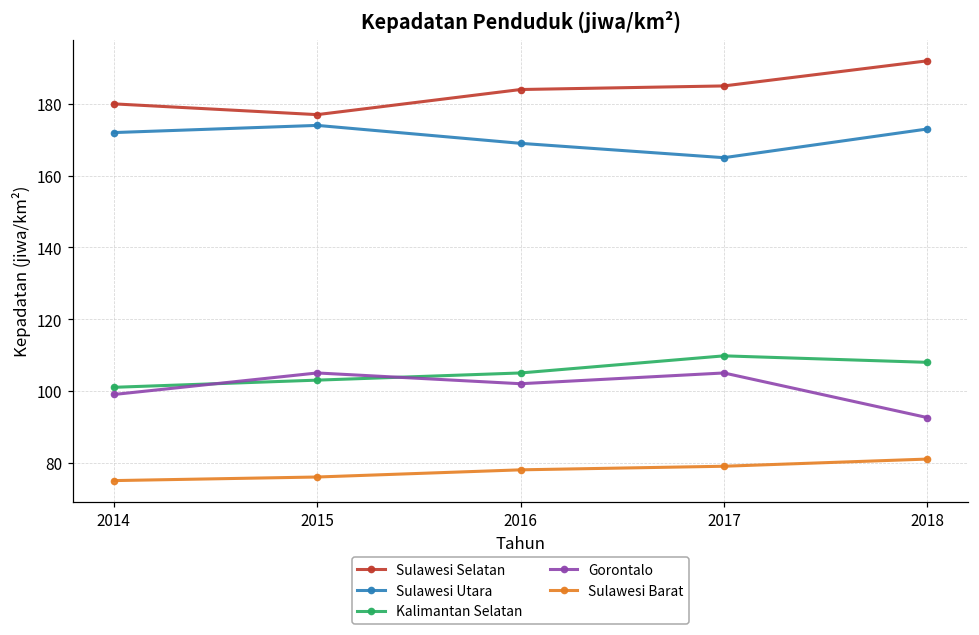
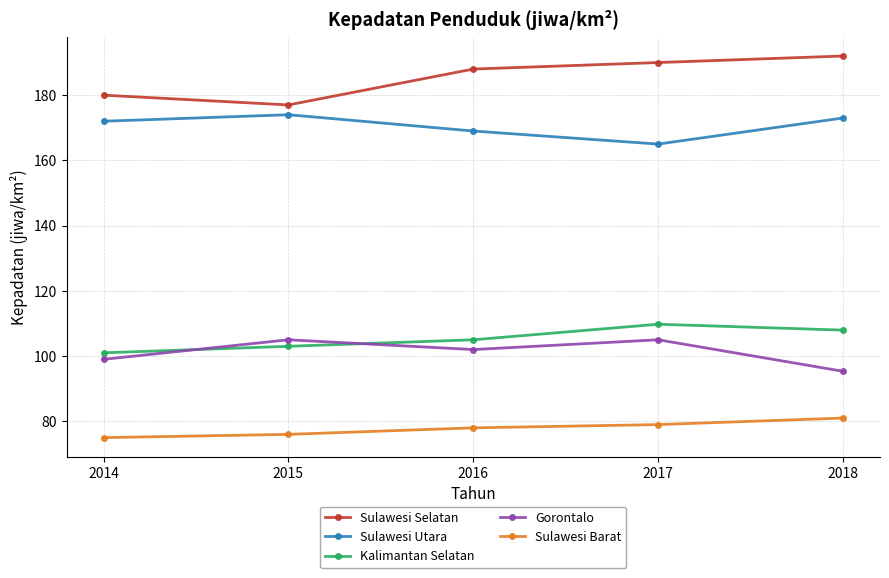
Sulawesi Selatan, 2016: 184 -> 188
Sulawesi Selatan, 2017: 185 -> 190
Gorontalo, 2018: 93 -> 95
